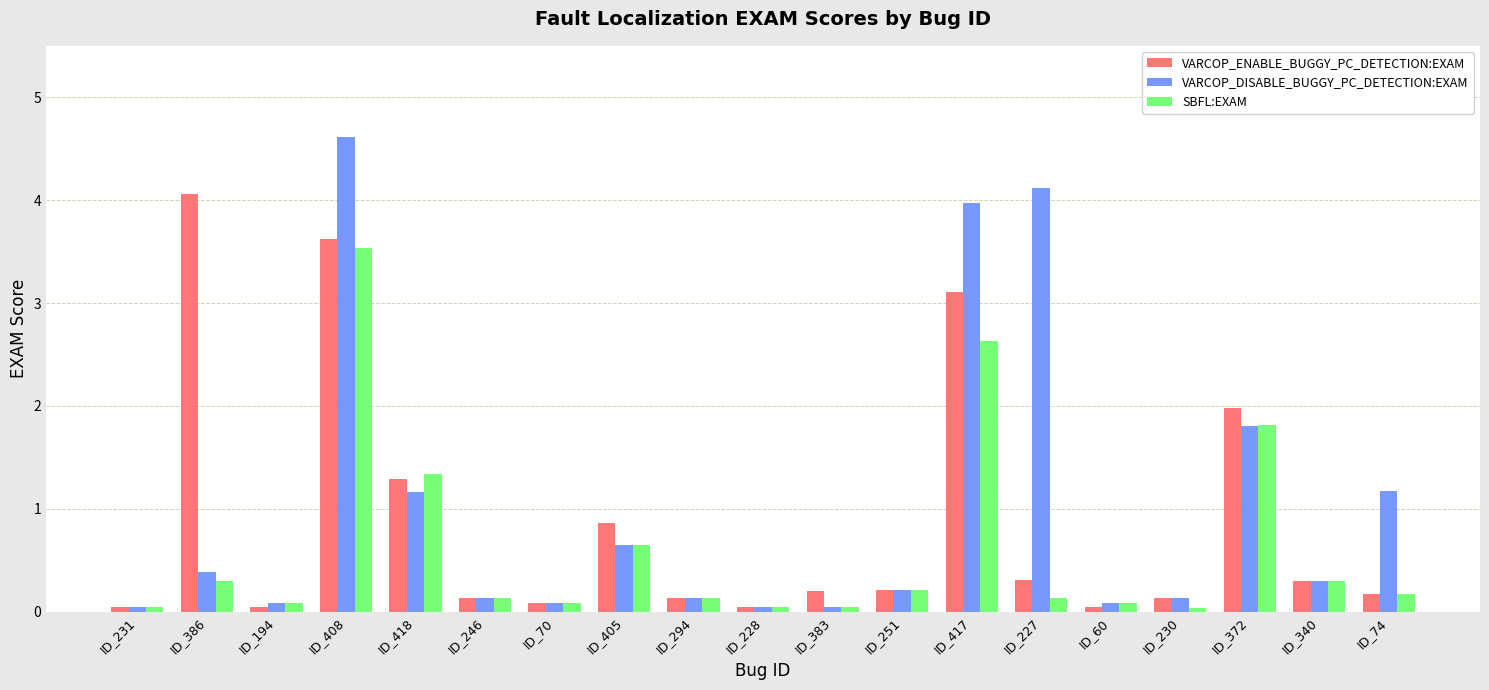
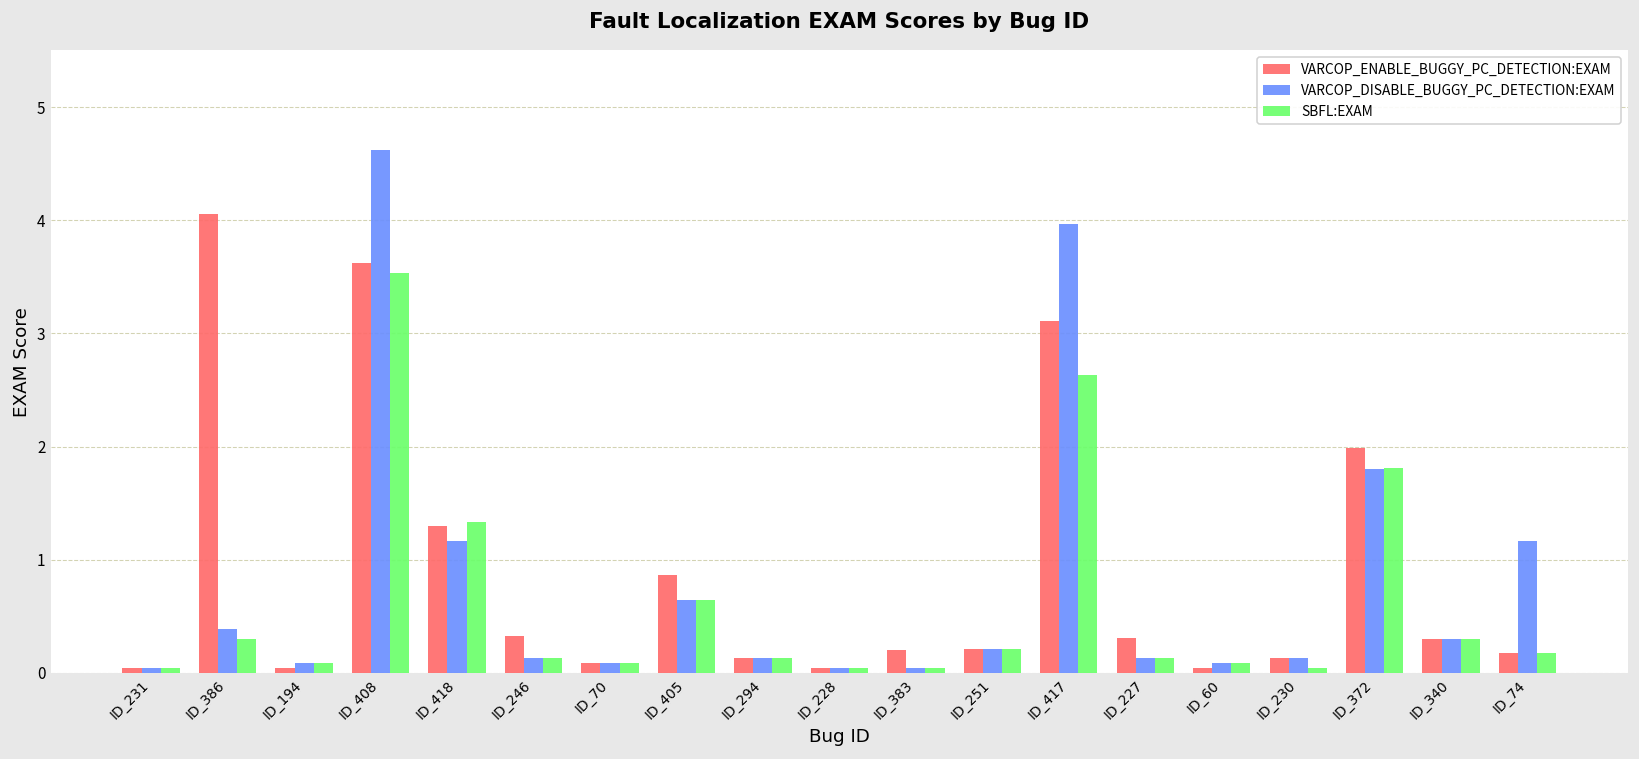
VARCOP_ENABLE_BUGGY_PC_DETECTION:EXAM, ID_246: 0.13 -> 0.33
VARCOP_DISABLE_BUGGY_PC_DETECTION:EXAM, ID_227: 4.12 -> 0.13
